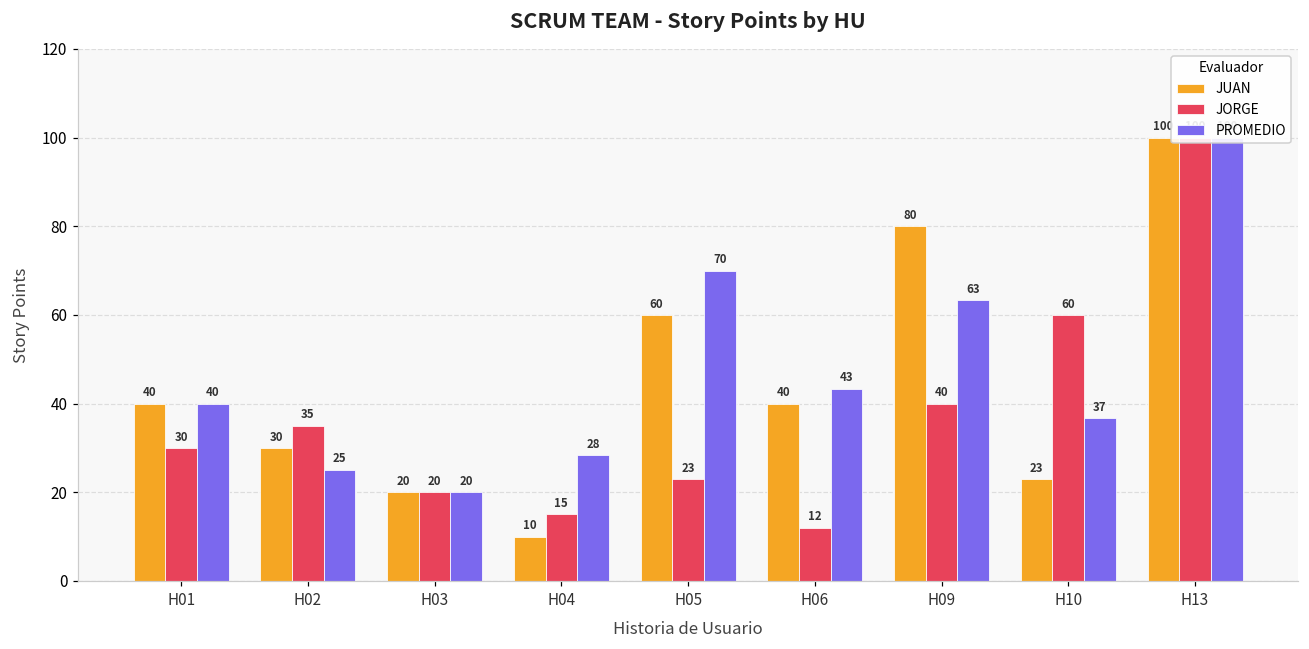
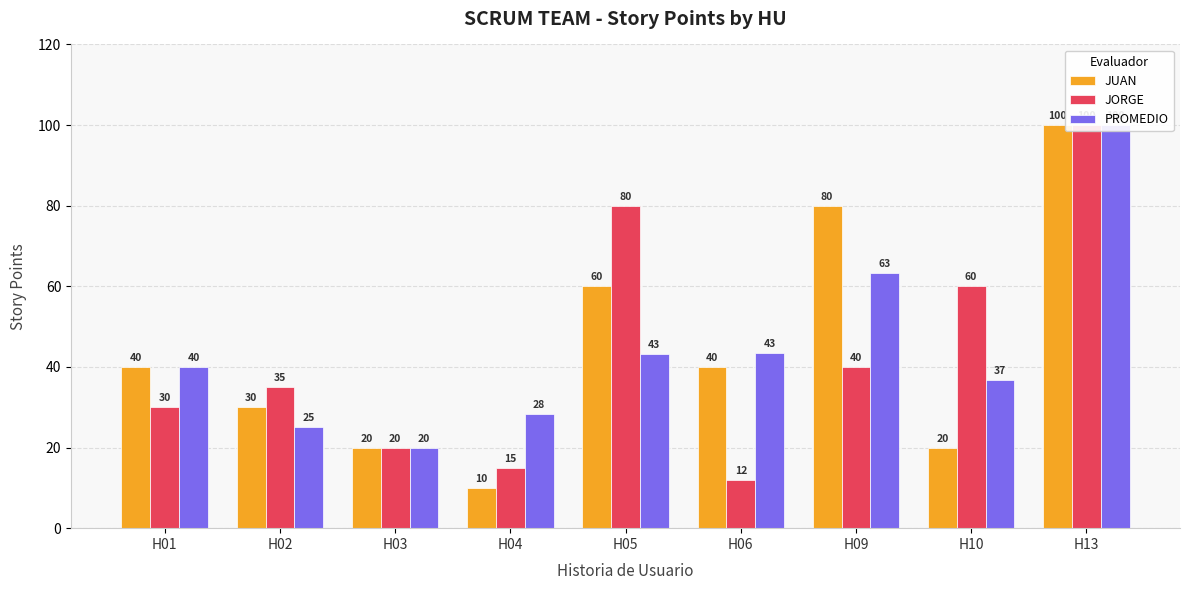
JORGE, H05: 23 -> 80
PROMEDIO, H05: 70 -> 43
JUAN, H10: 23 -> 20
